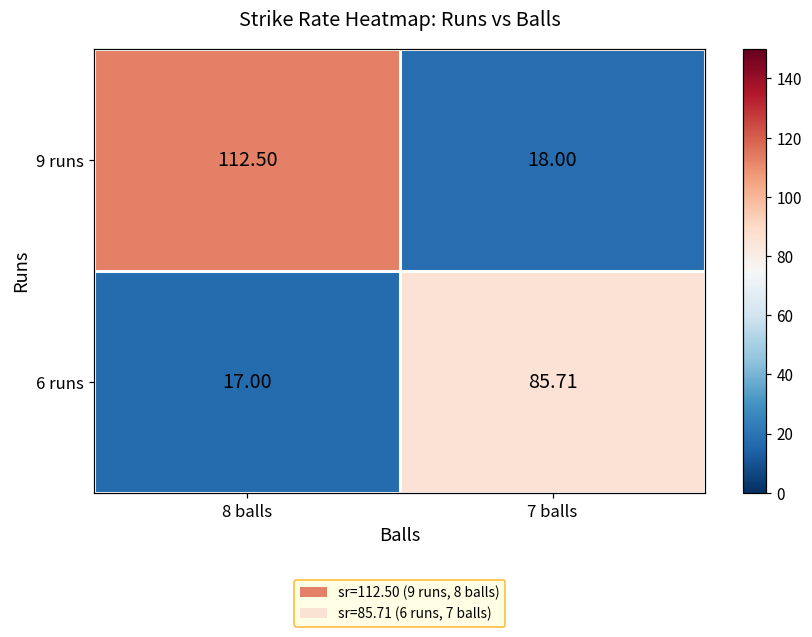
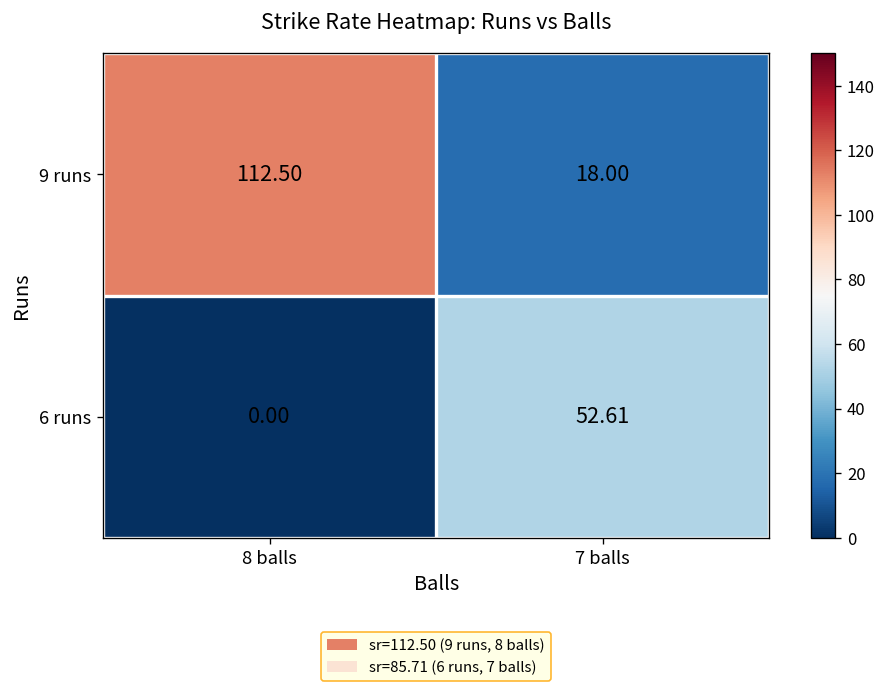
6 runs, 8 balls: 17.00 -> 0.00
6 runs, 7 balls: 85.71 -> 52.61
